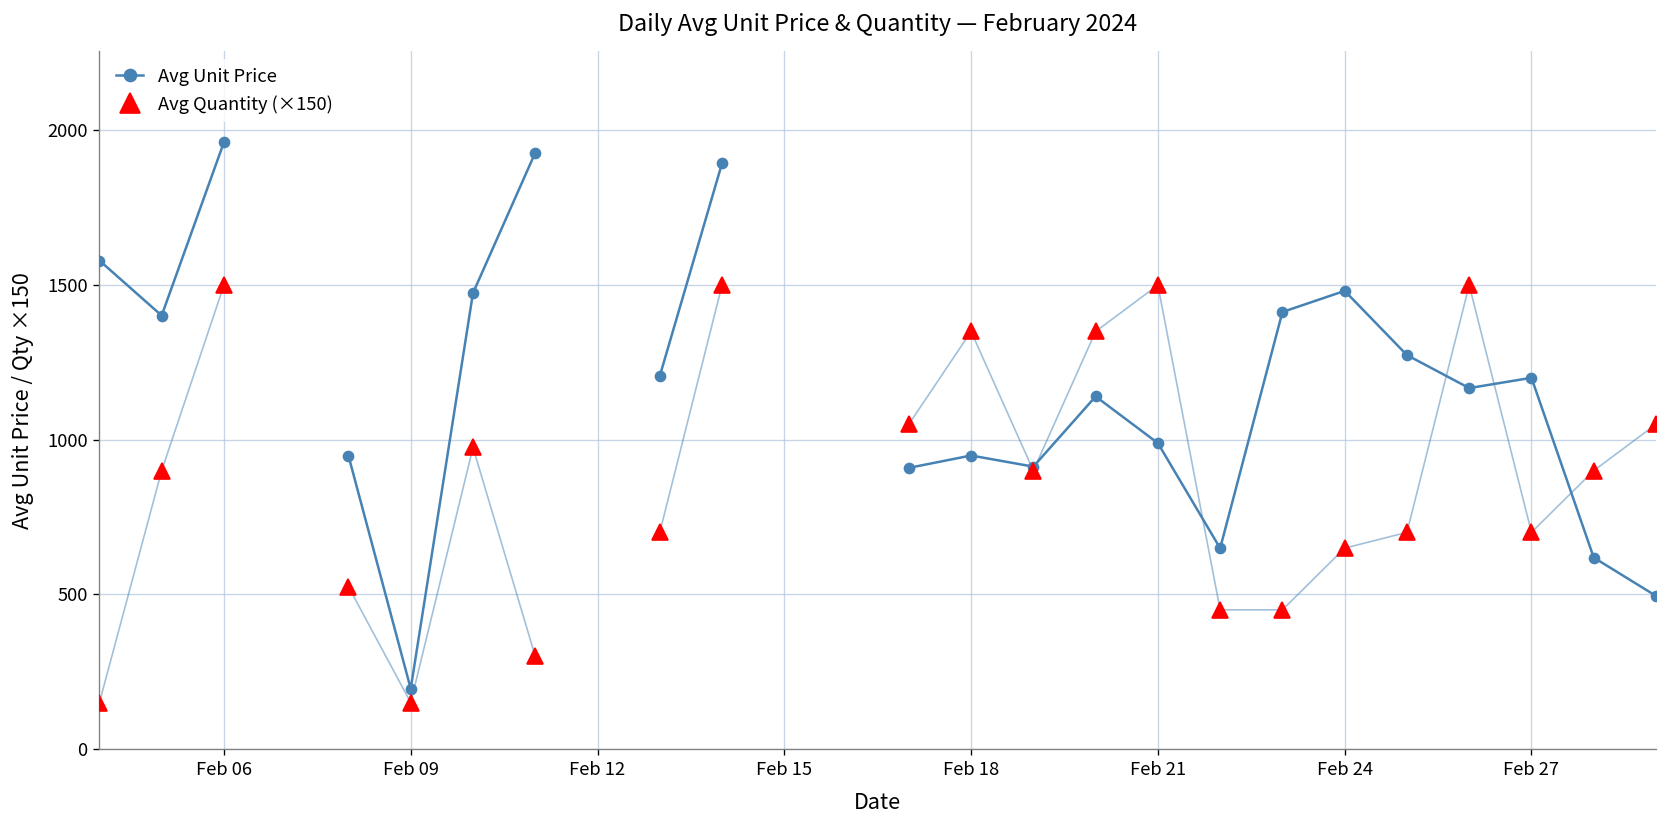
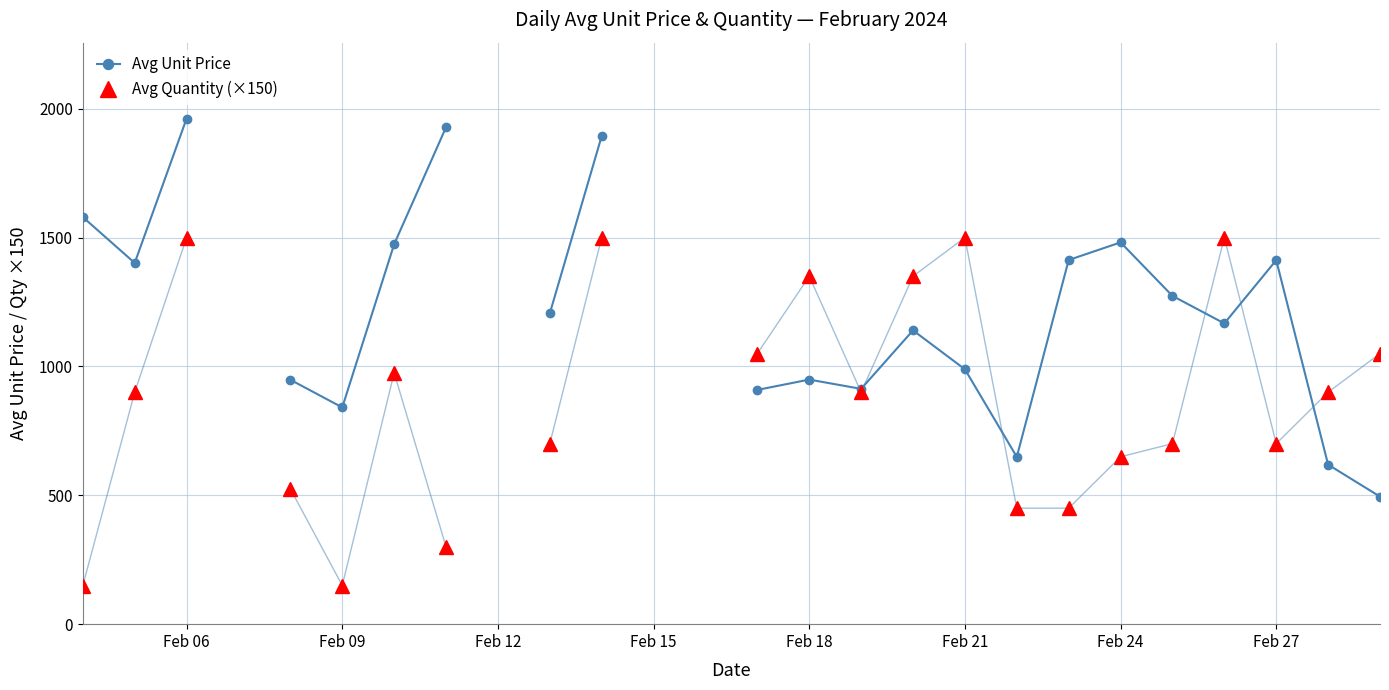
Avg Unit Price, Feb 09: 200 -> 840
Avg Unit Price, Feb 27: 1200 -> 1410
